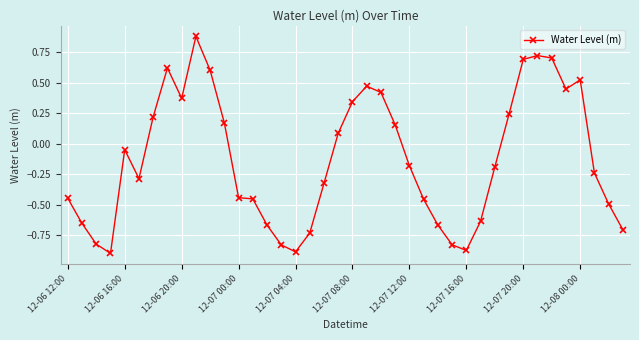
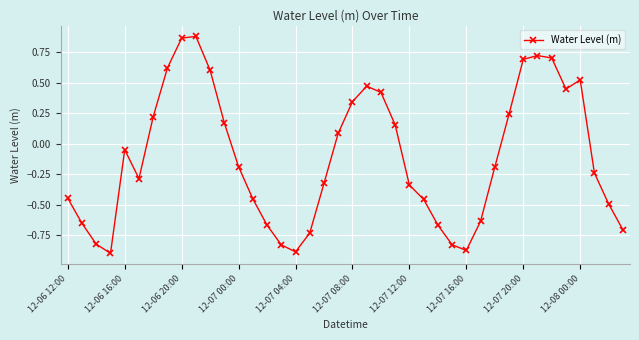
12-06 20:00: 0.37 -> 0.87
12-07 00:00: -0.44 -> -0.19
12-07 12:00: -0.18 -> -0.34
